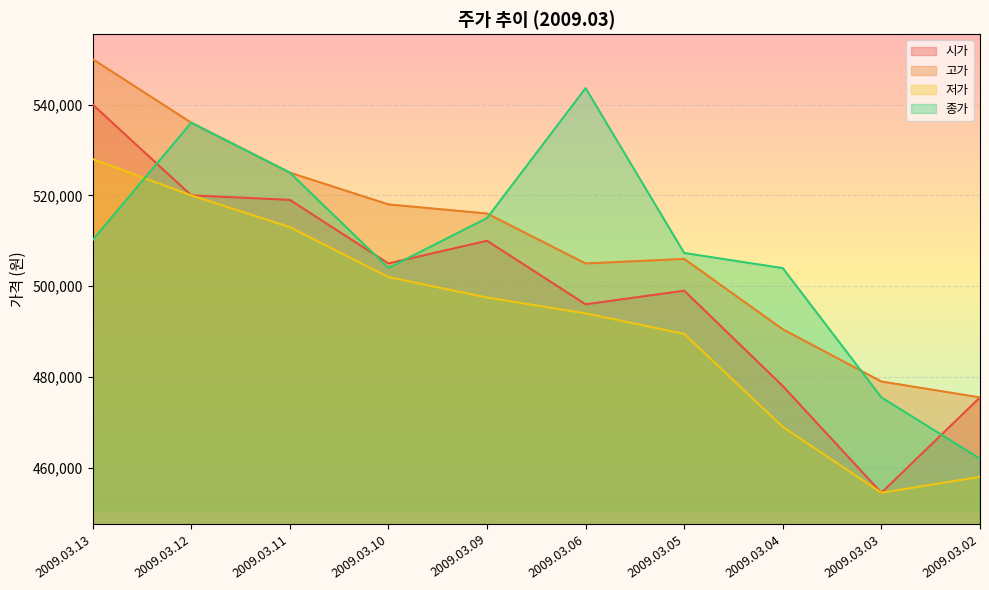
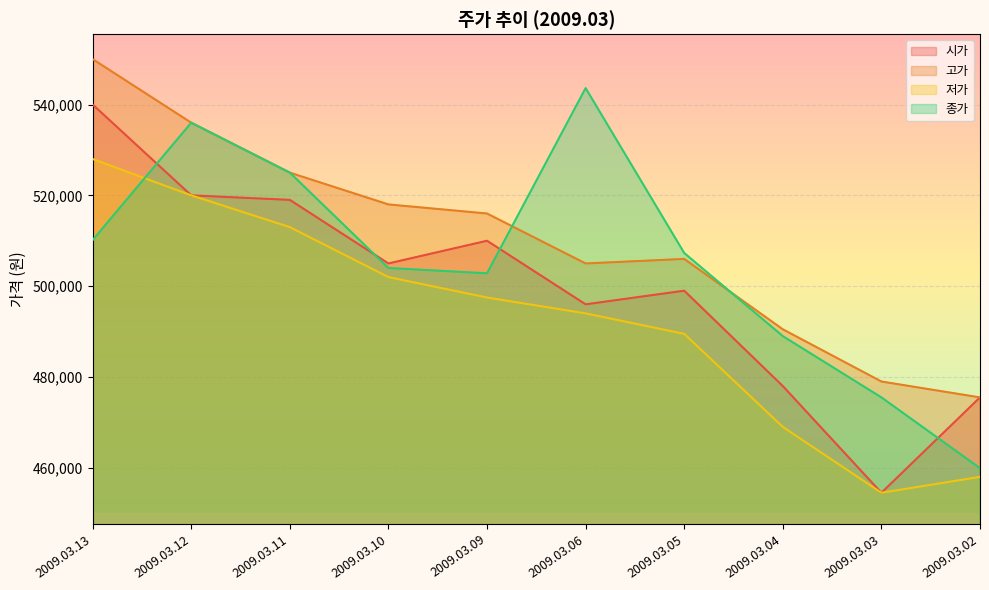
종가, 2009.03.09: 515,000 -> 503,000
종가, 2009.03.04: 504,000 -> 489,000
종가, 2009.03.02: 462,000 -> 460,000
